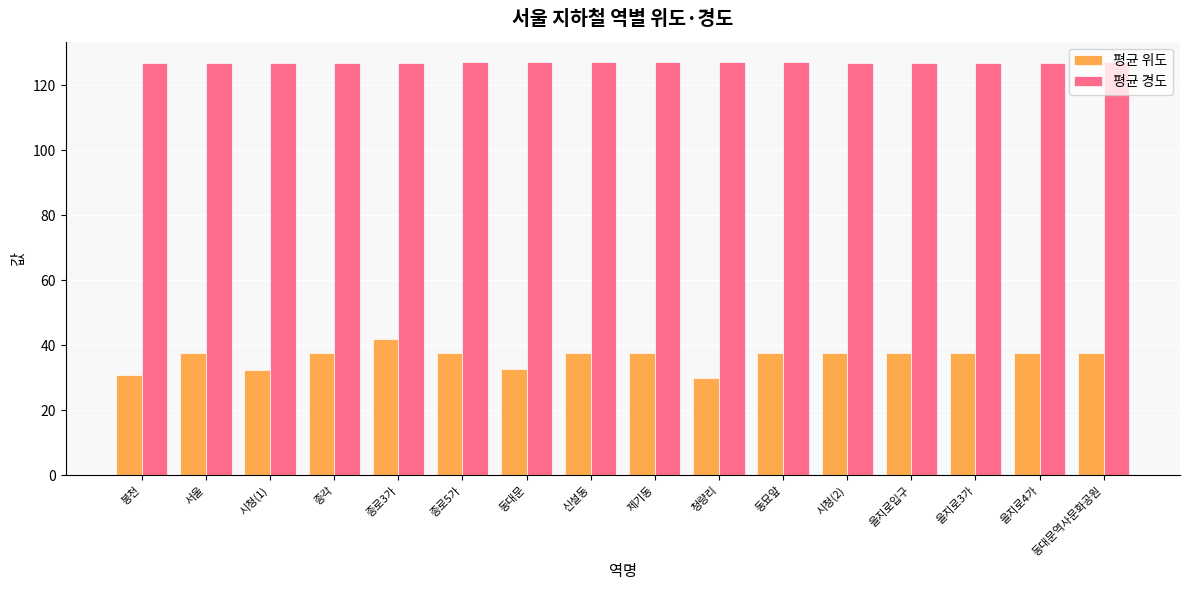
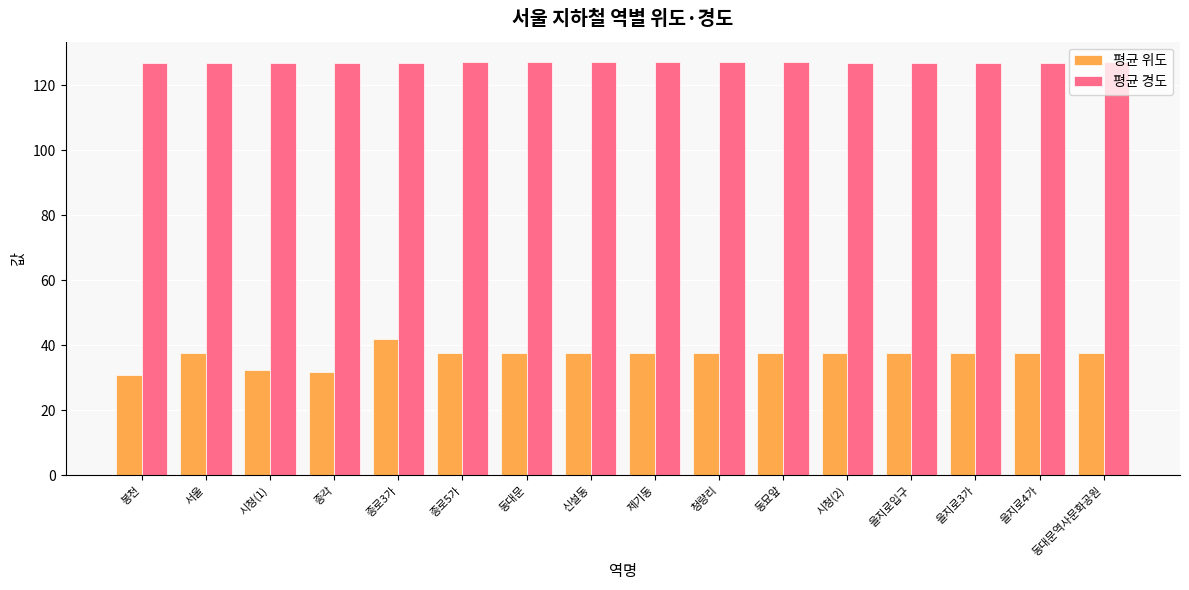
평균 위도, 종각: 38 -> 32
평균 위도, 동대문: 33 -> 38
평균 위도, 청량리: 30 -> 38
